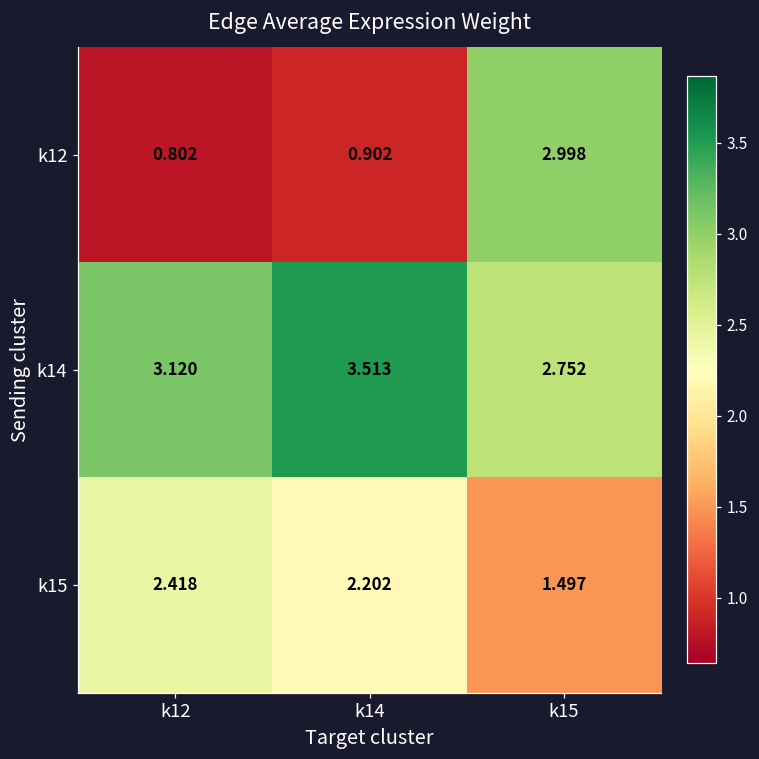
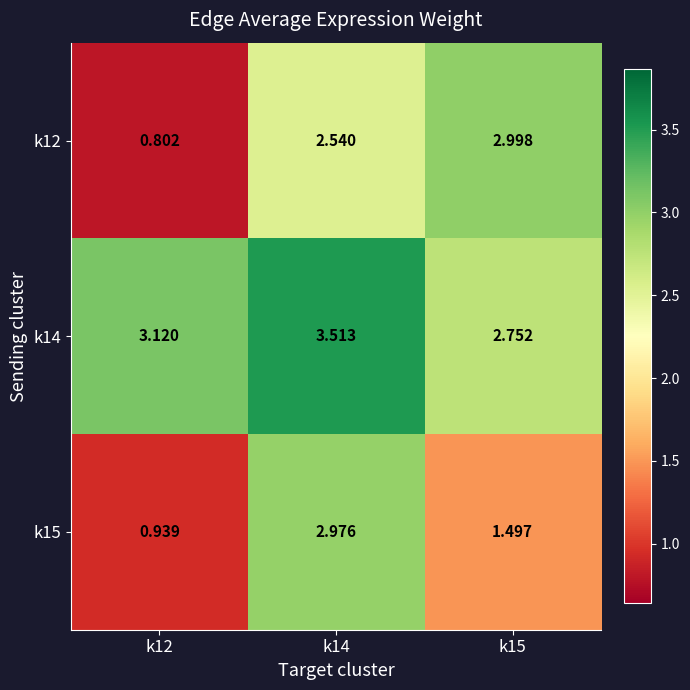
k12, k14: 0.902 -> 2.540
k15, k12: 2.418 -> 0.939
k15, k14: 2.202 -> 2.976
